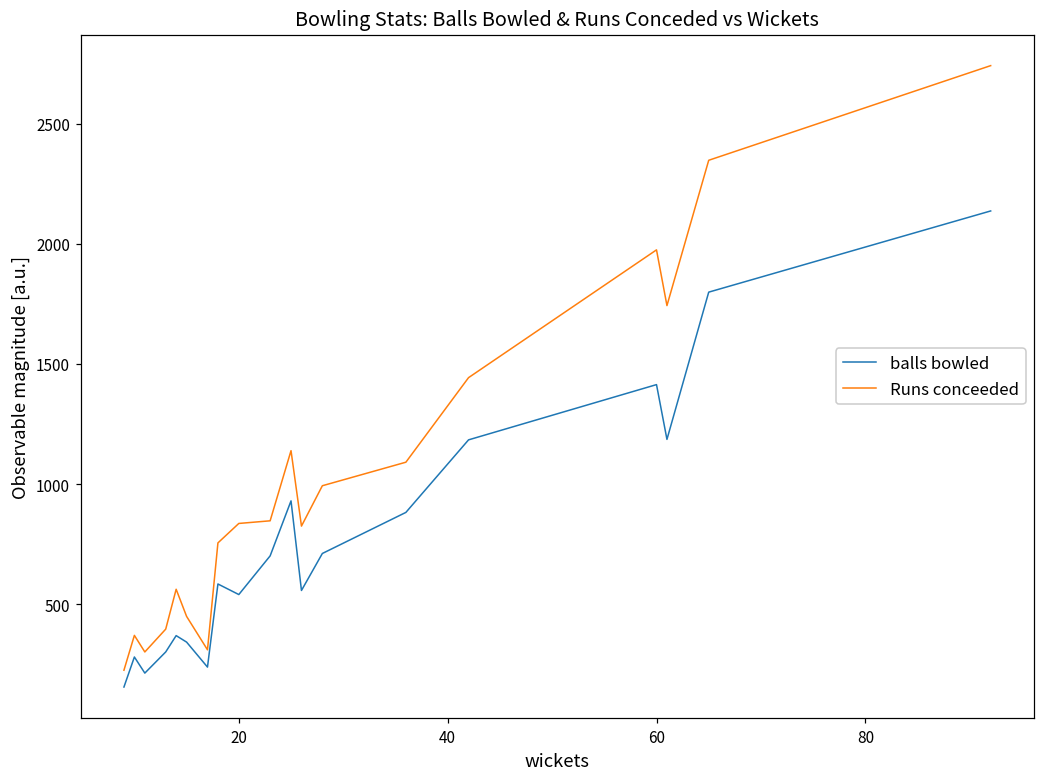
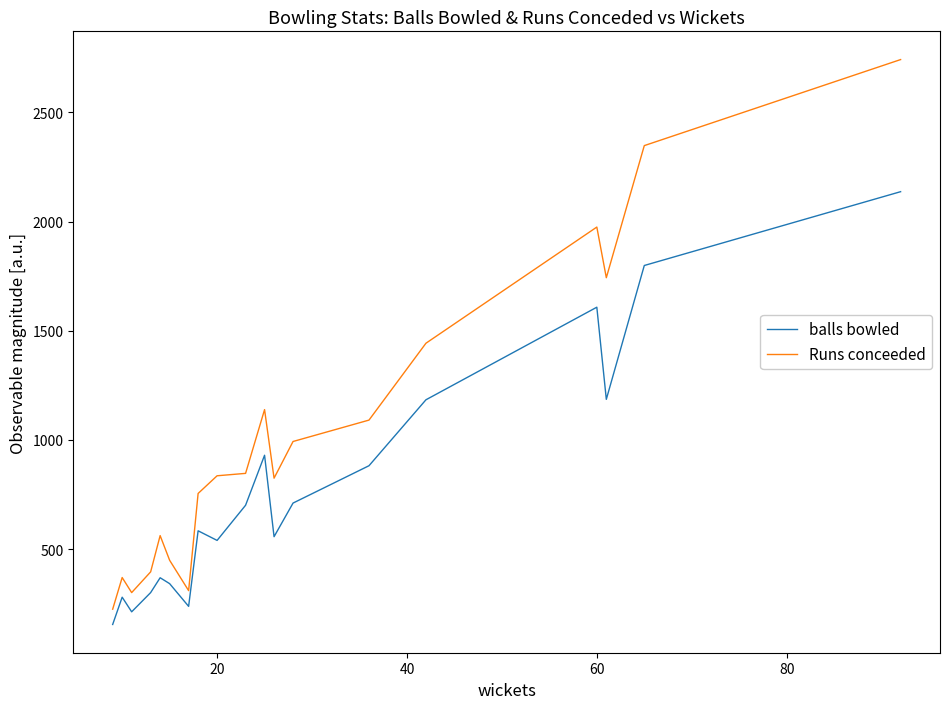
balls bowled, 60: 1410 -> 1610
